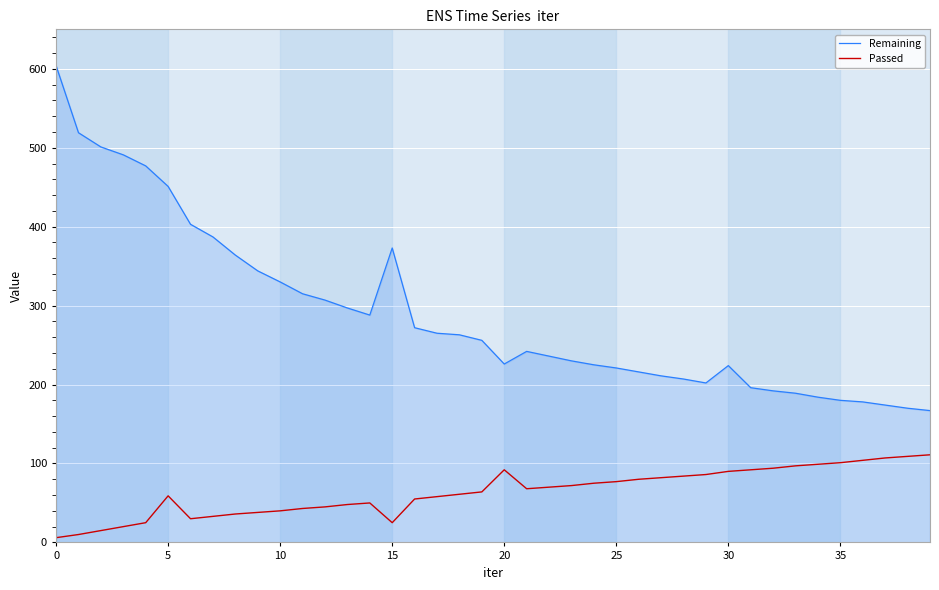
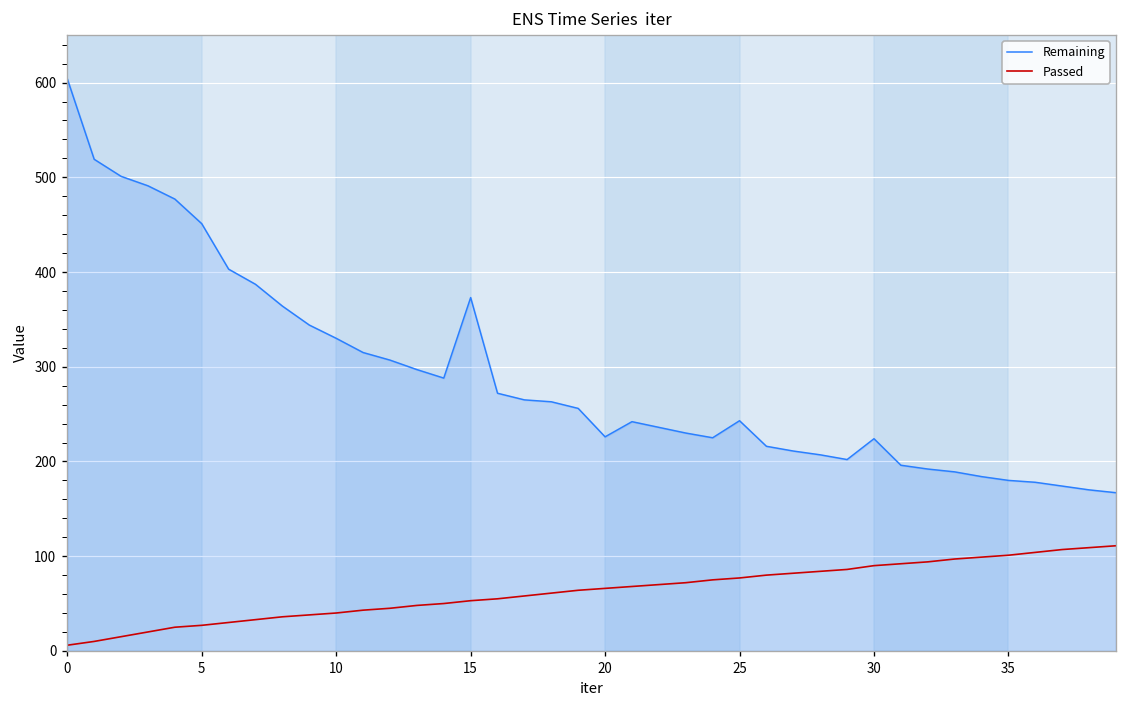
Passed, 5: 60 -> 30
Passed, 15: 30 -> 50
Passed, 20: 90 -> 70
Remaining, 25: 220 -> 240
